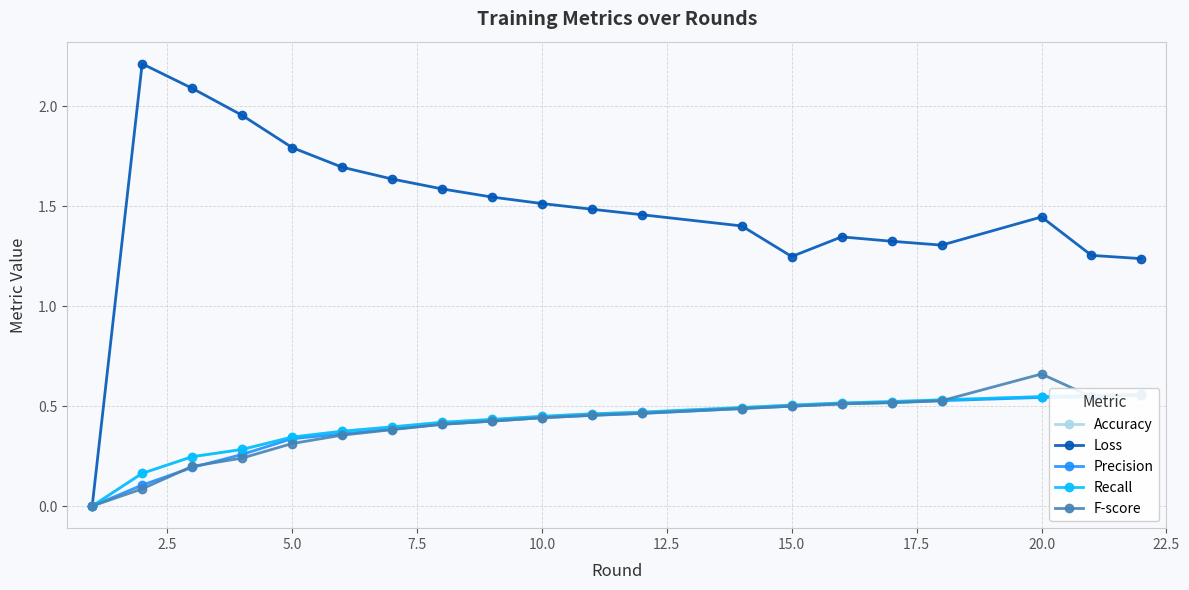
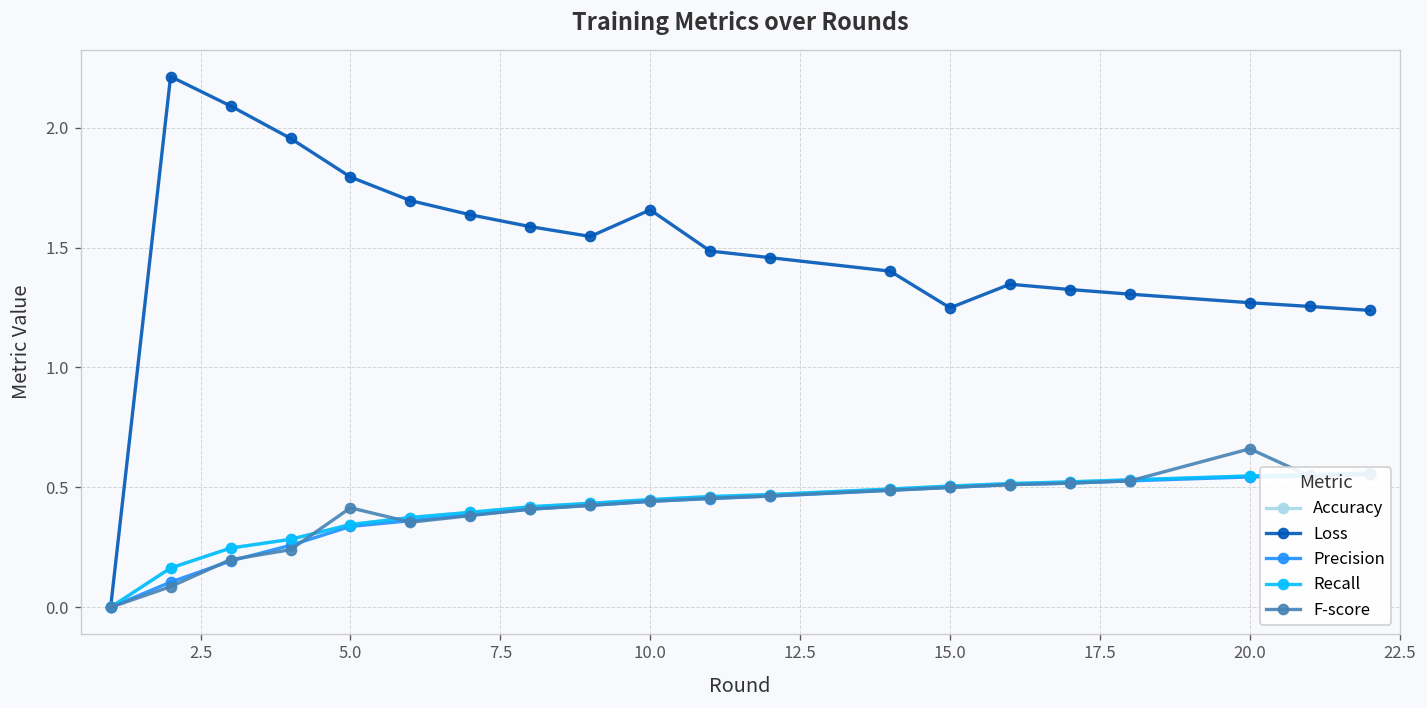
F-score, 5.0: 0.31 -> 0.41
Loss, 10.0: 1.51 -> 1.66
Loss, 20.0: 1.45 -> 1.27
